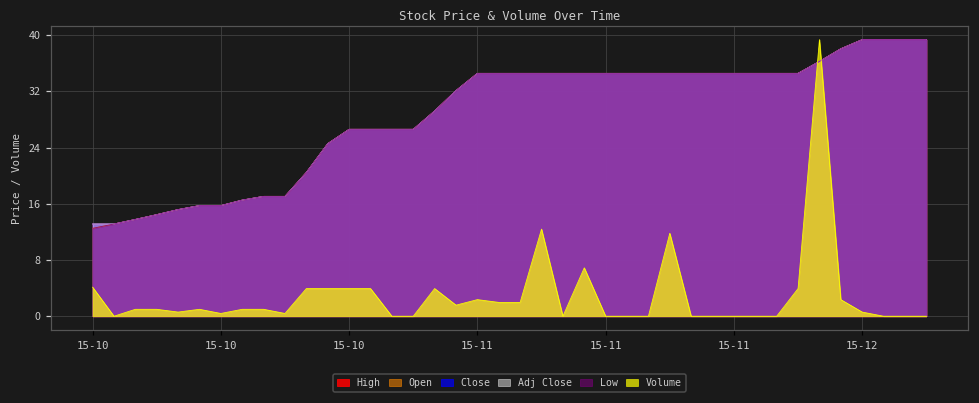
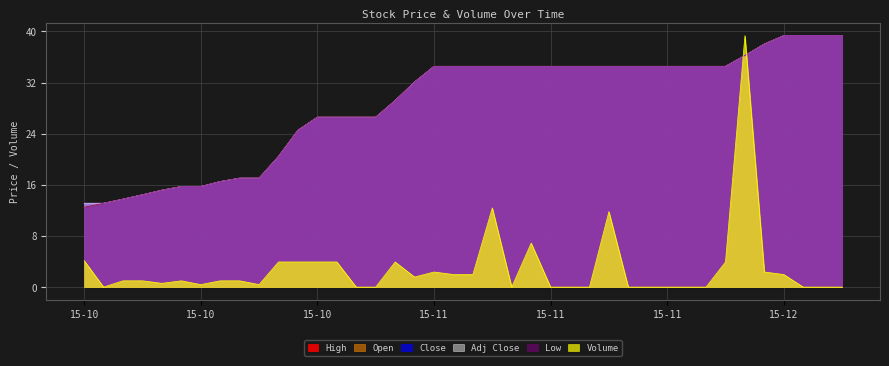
Volume, 15-12: 1 -> 2
